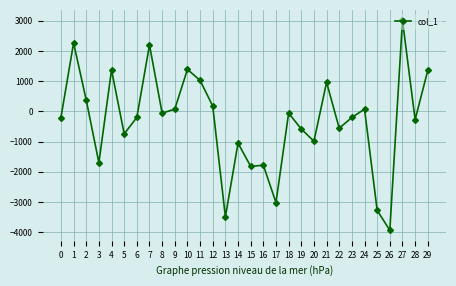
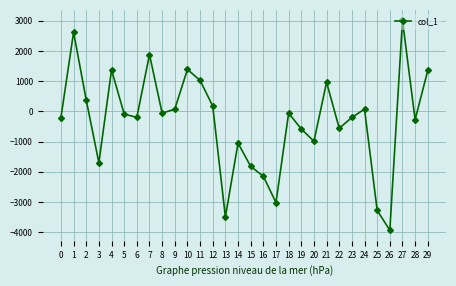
1: 2300 -> 2600
5: -700 -> -100
7: 2200 -> 1900
16: -1800 -> -2100
